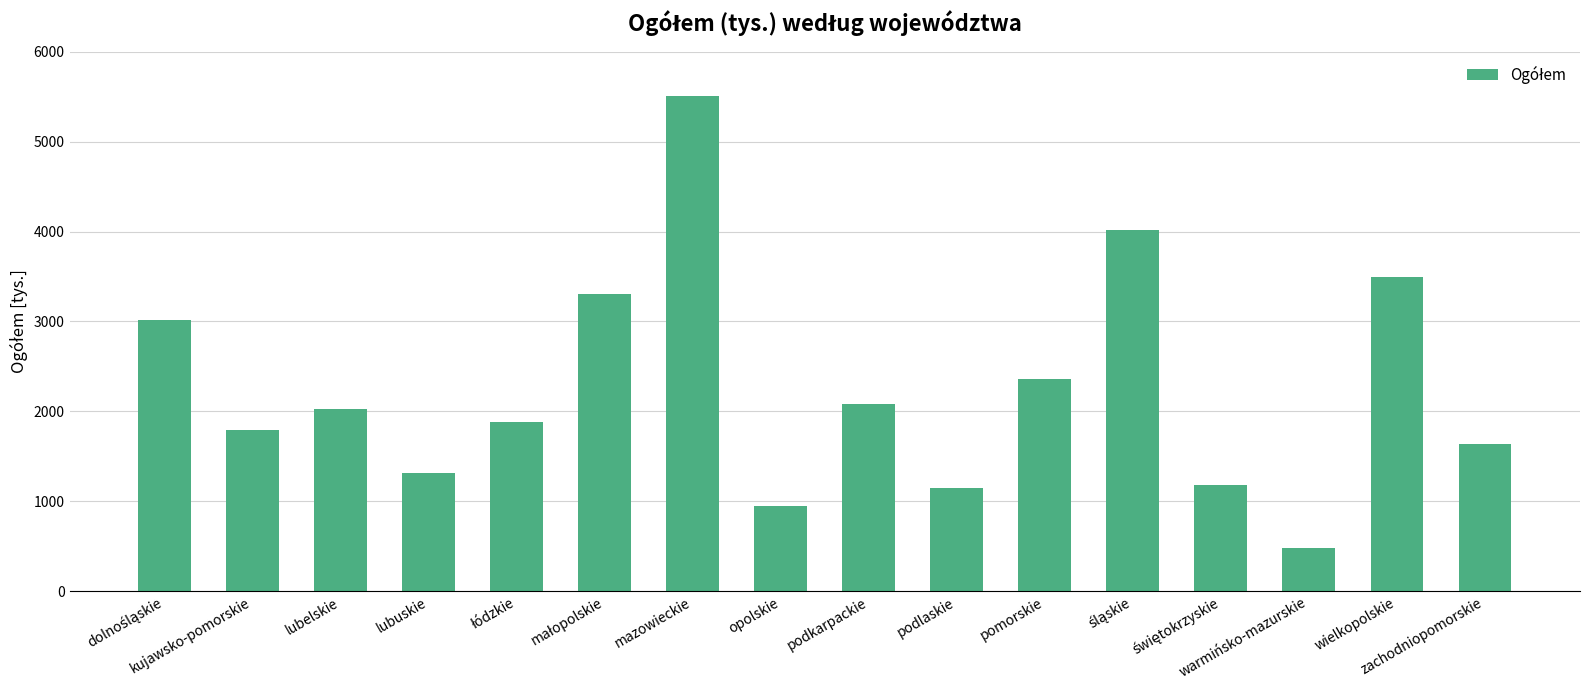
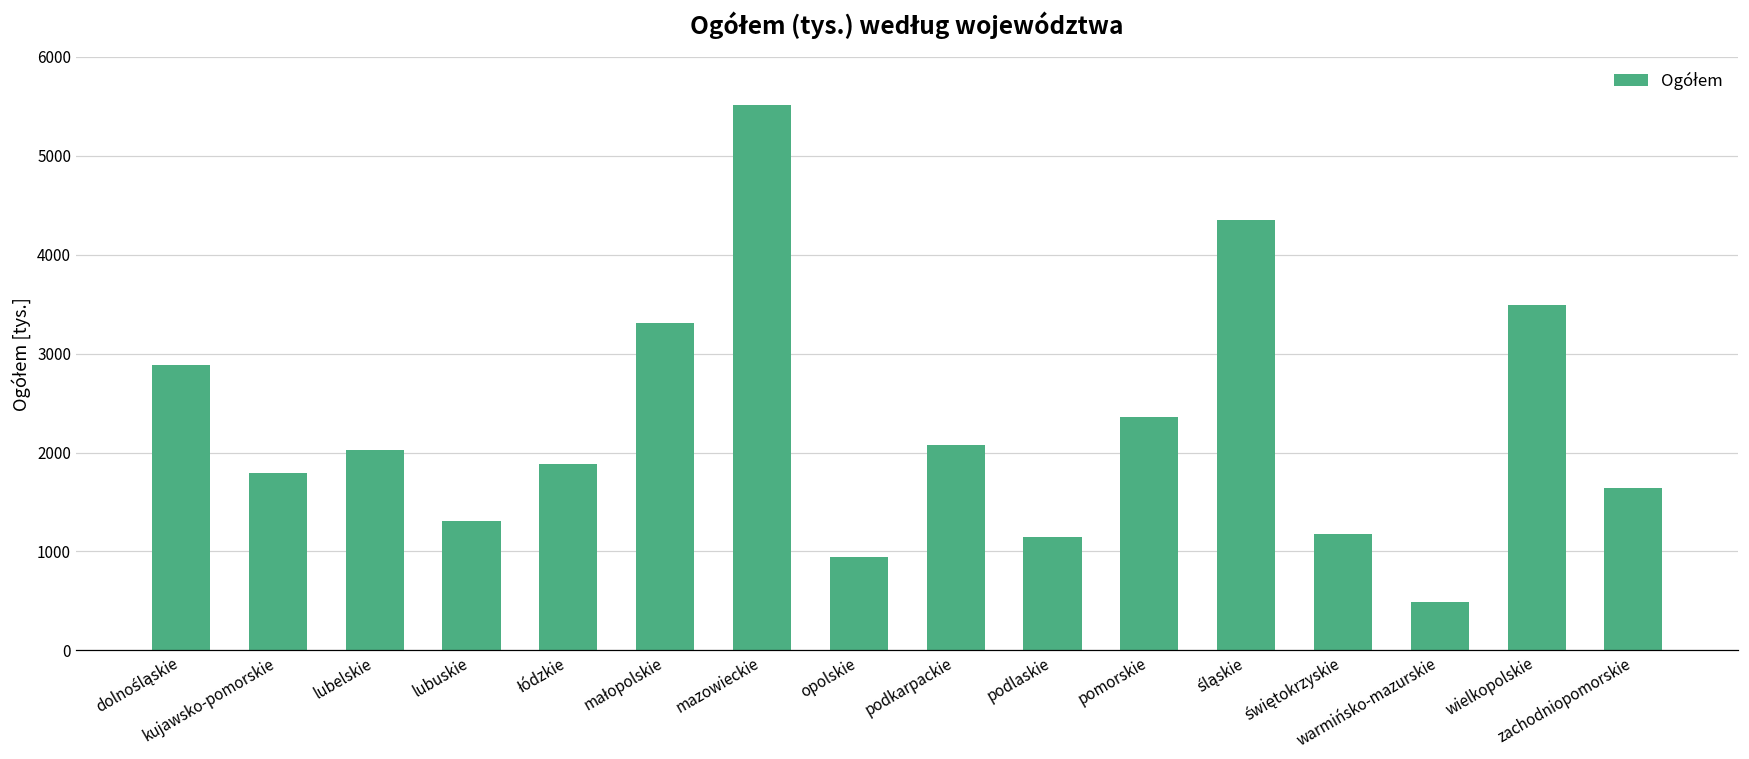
dolnośląskie: 3000 -> 2900
śląskie: 4000 -> 4300
